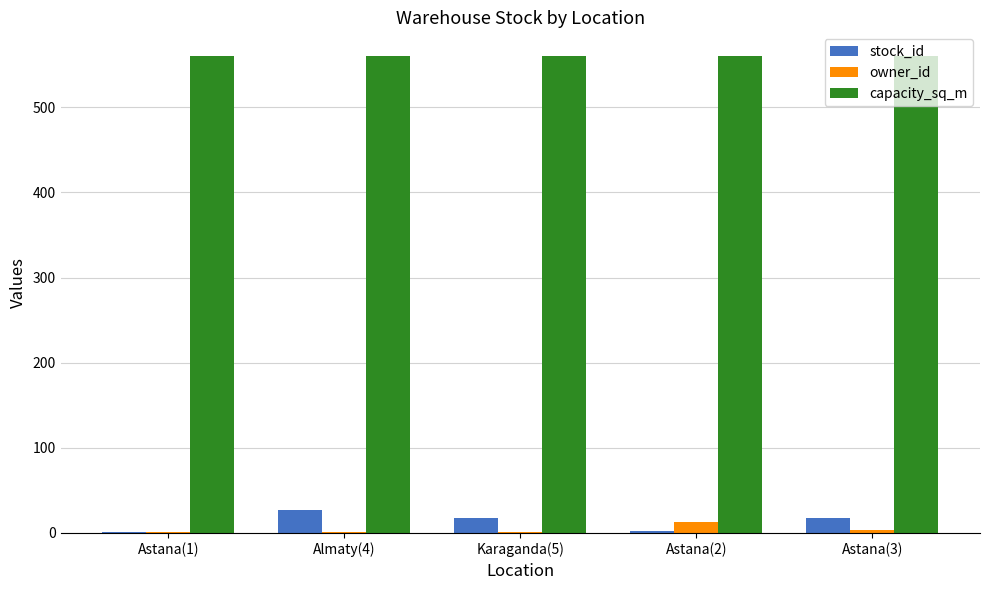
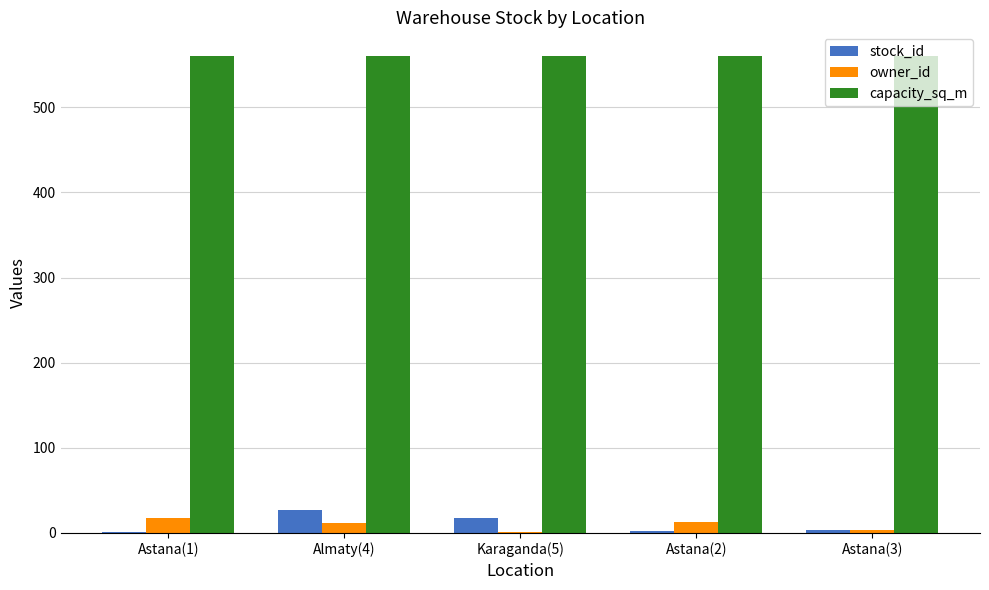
owner_id, Astana(1): 0 -> 20
owner_id, Almaty(4): 0 -> 10
stock_id, Astana(3): 20 -> 0
